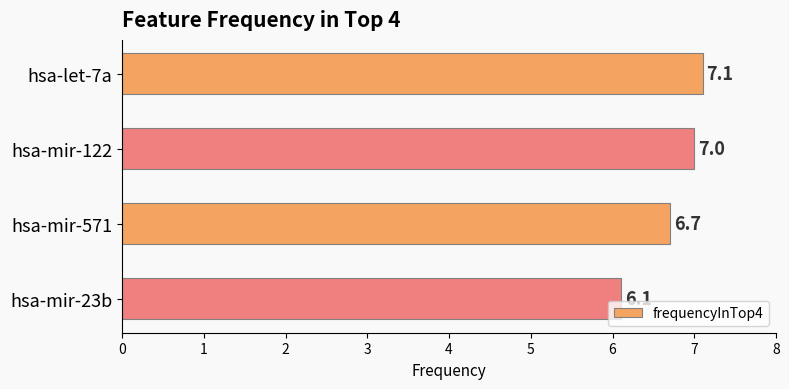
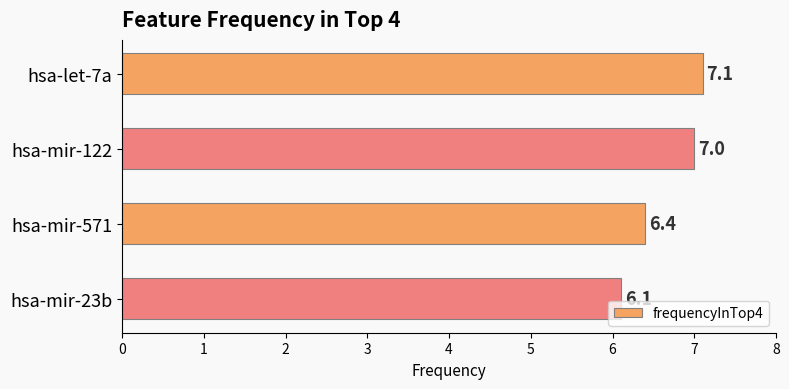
hsa-mir-571: 6.7 -> 6.4
